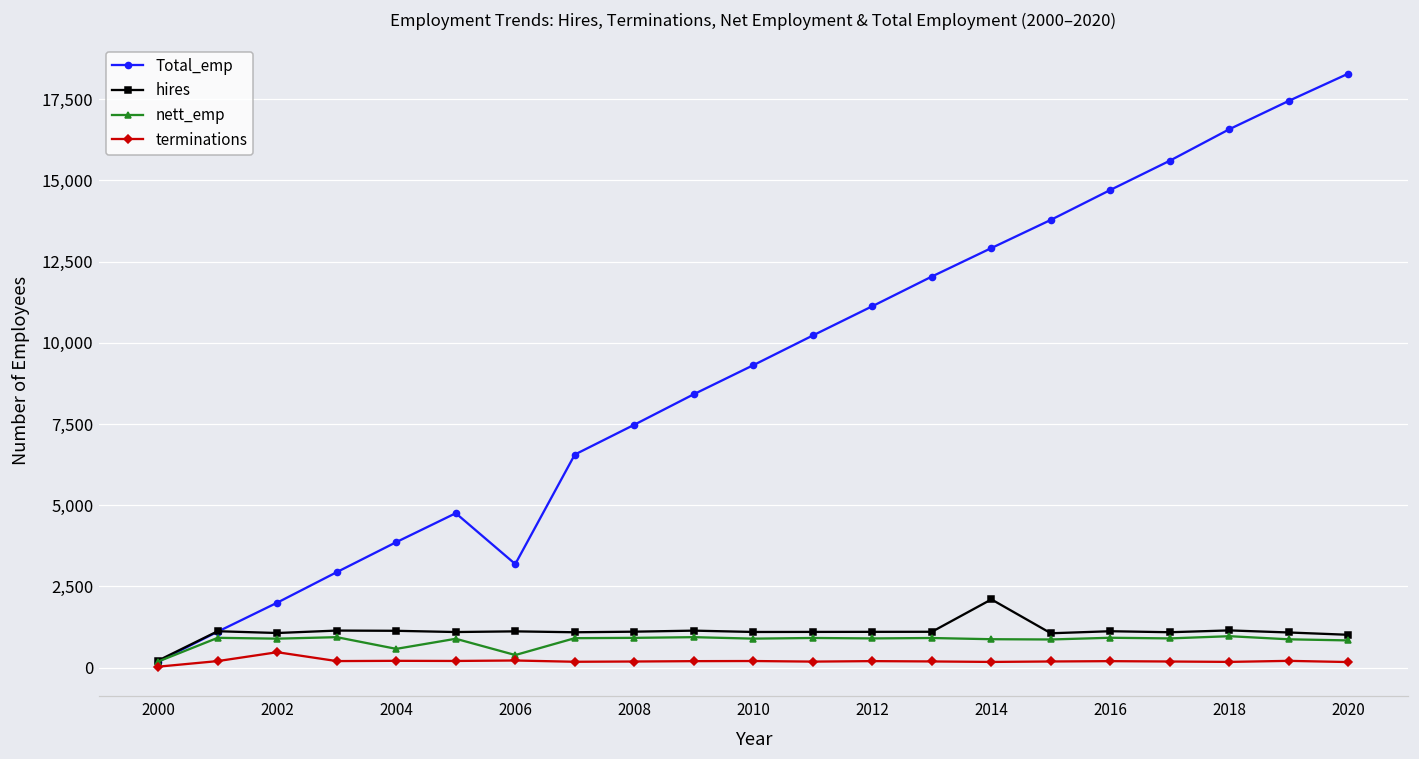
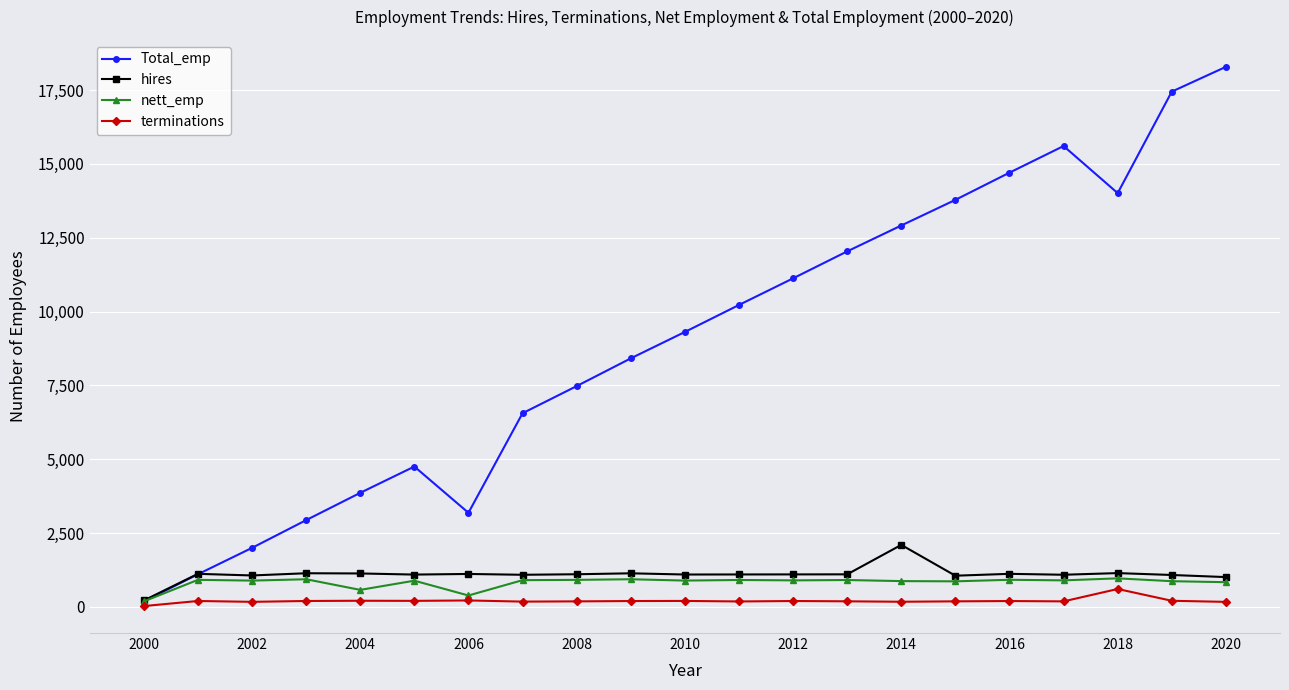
terminations, 2002: 500 -> 200
Total_emp, 2018: 16,600 -> 14,000
terminations, 2018: 200 -> 600
